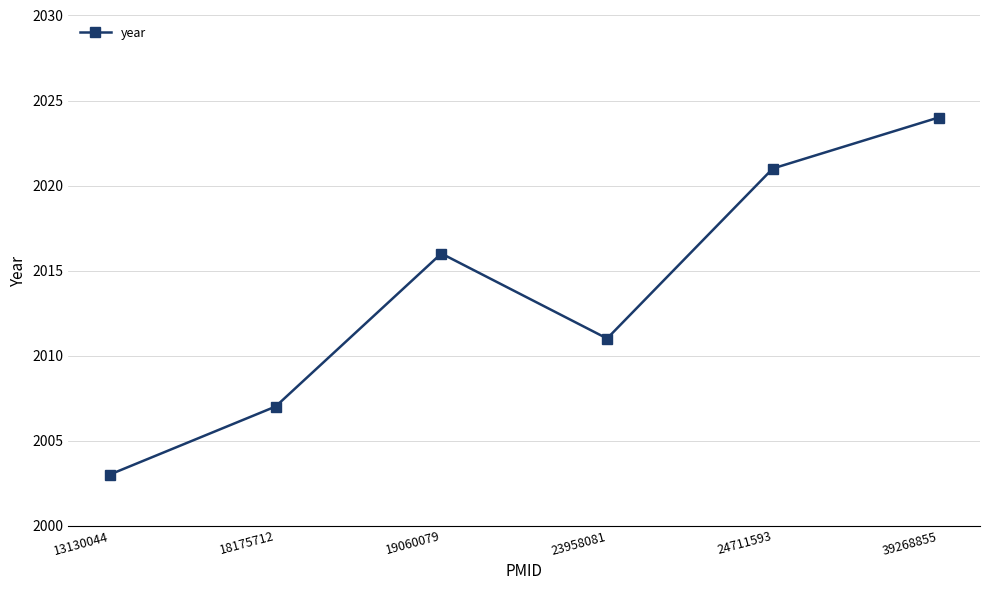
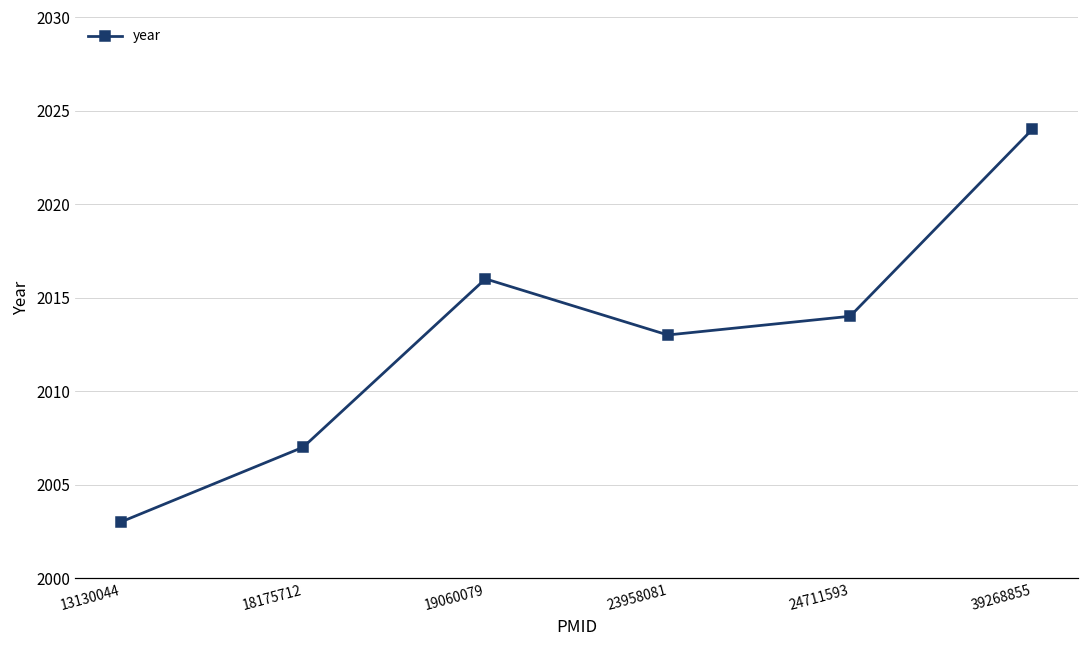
23958081: 2011 -> 2013
24711593: 2021 -> 2014
